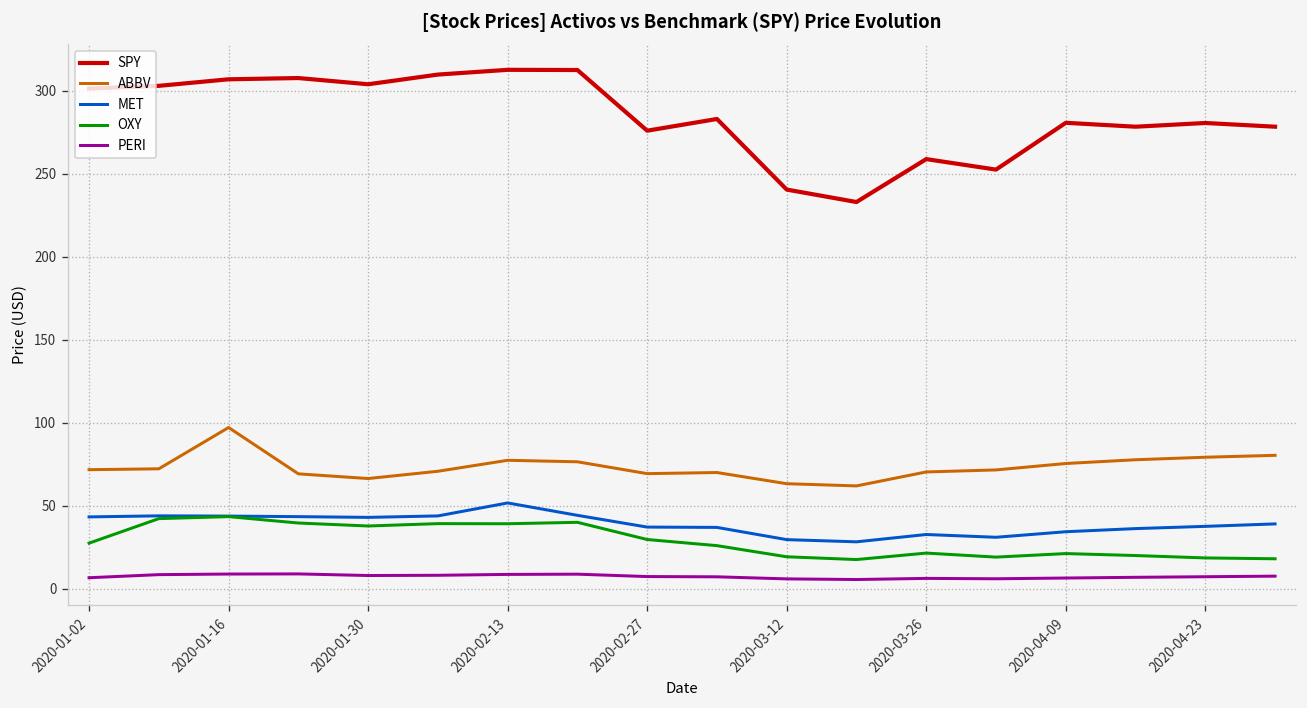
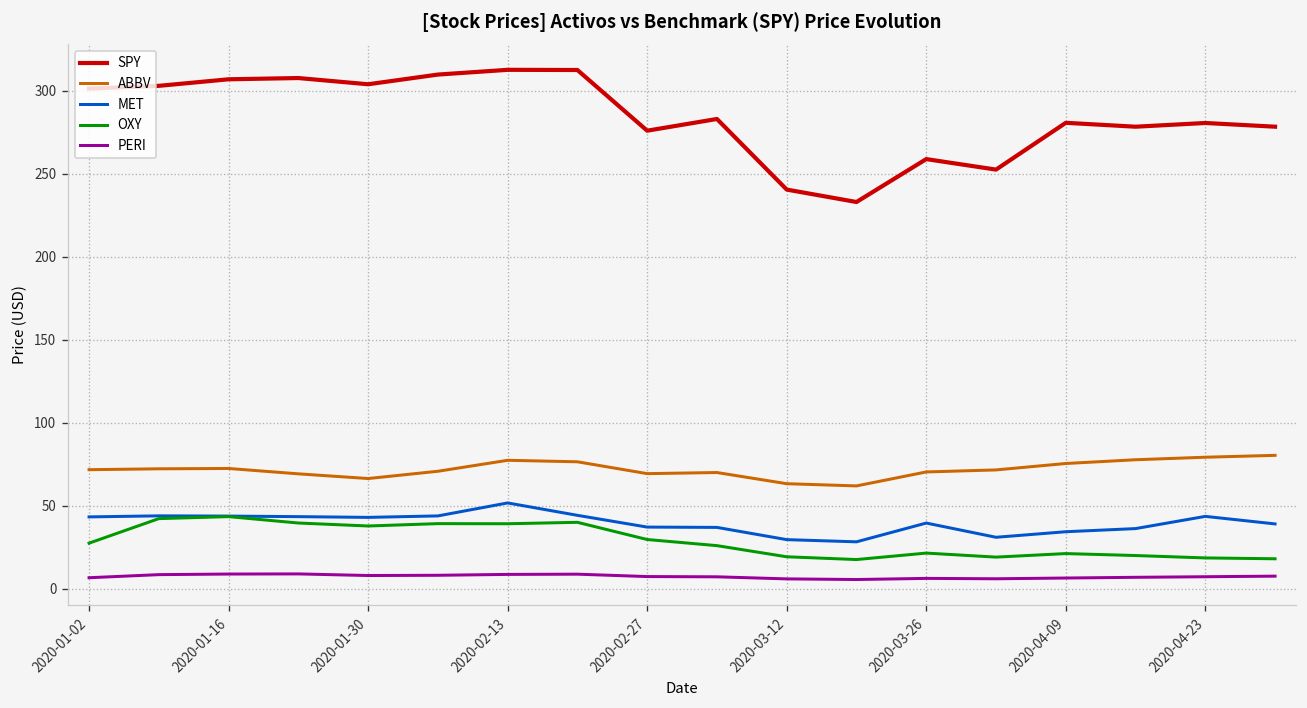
ABBV, 2020-01-16: 97 -> 72
MET, 2020-03-26: 33 -> 39
MET, 2020-04-23: 37 -> 43
